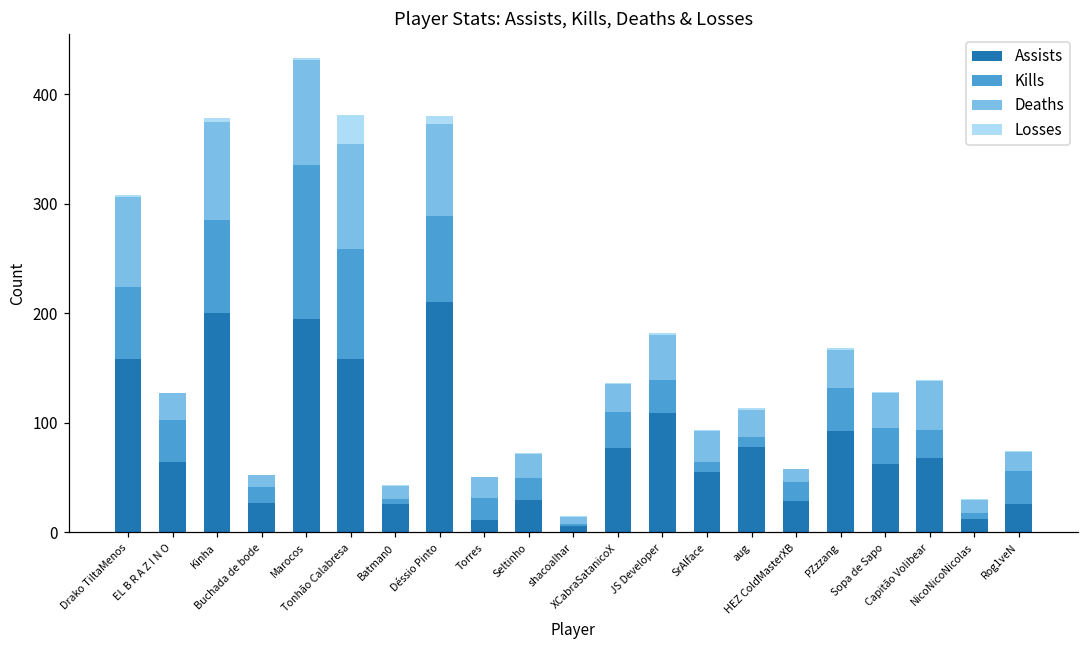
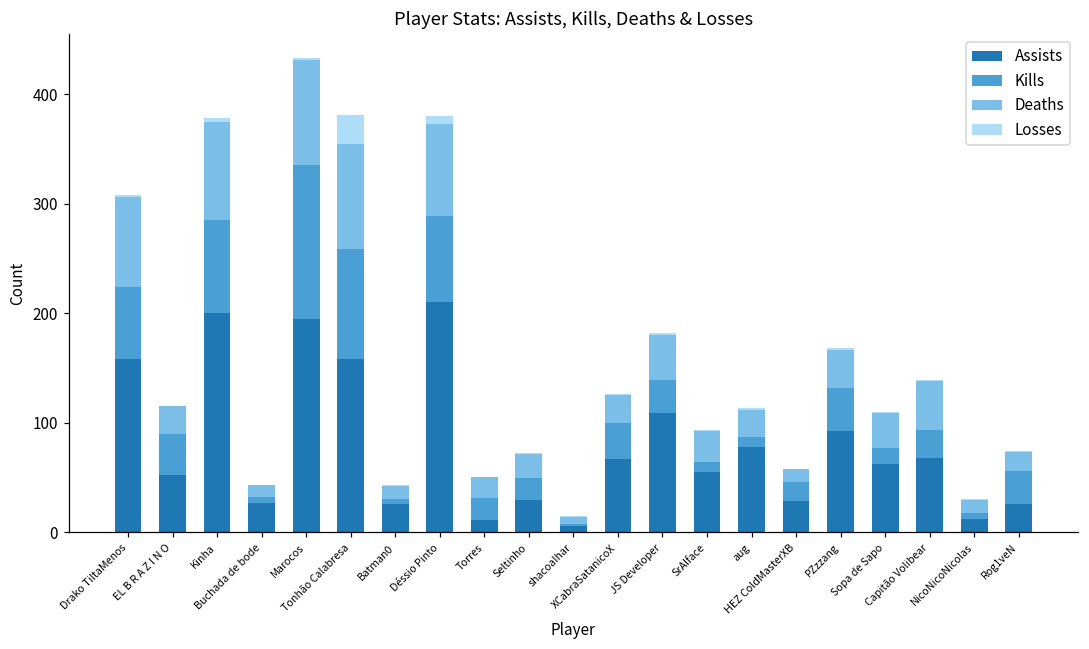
Assists, EL B R A Z I N O: 60 -> 50
Kills, Buchada de bode: 14 -> 5
Assists, XCabraSatanicoX: 80 -> 70
Kills, Sopa de Sapo: 30 -> 20
